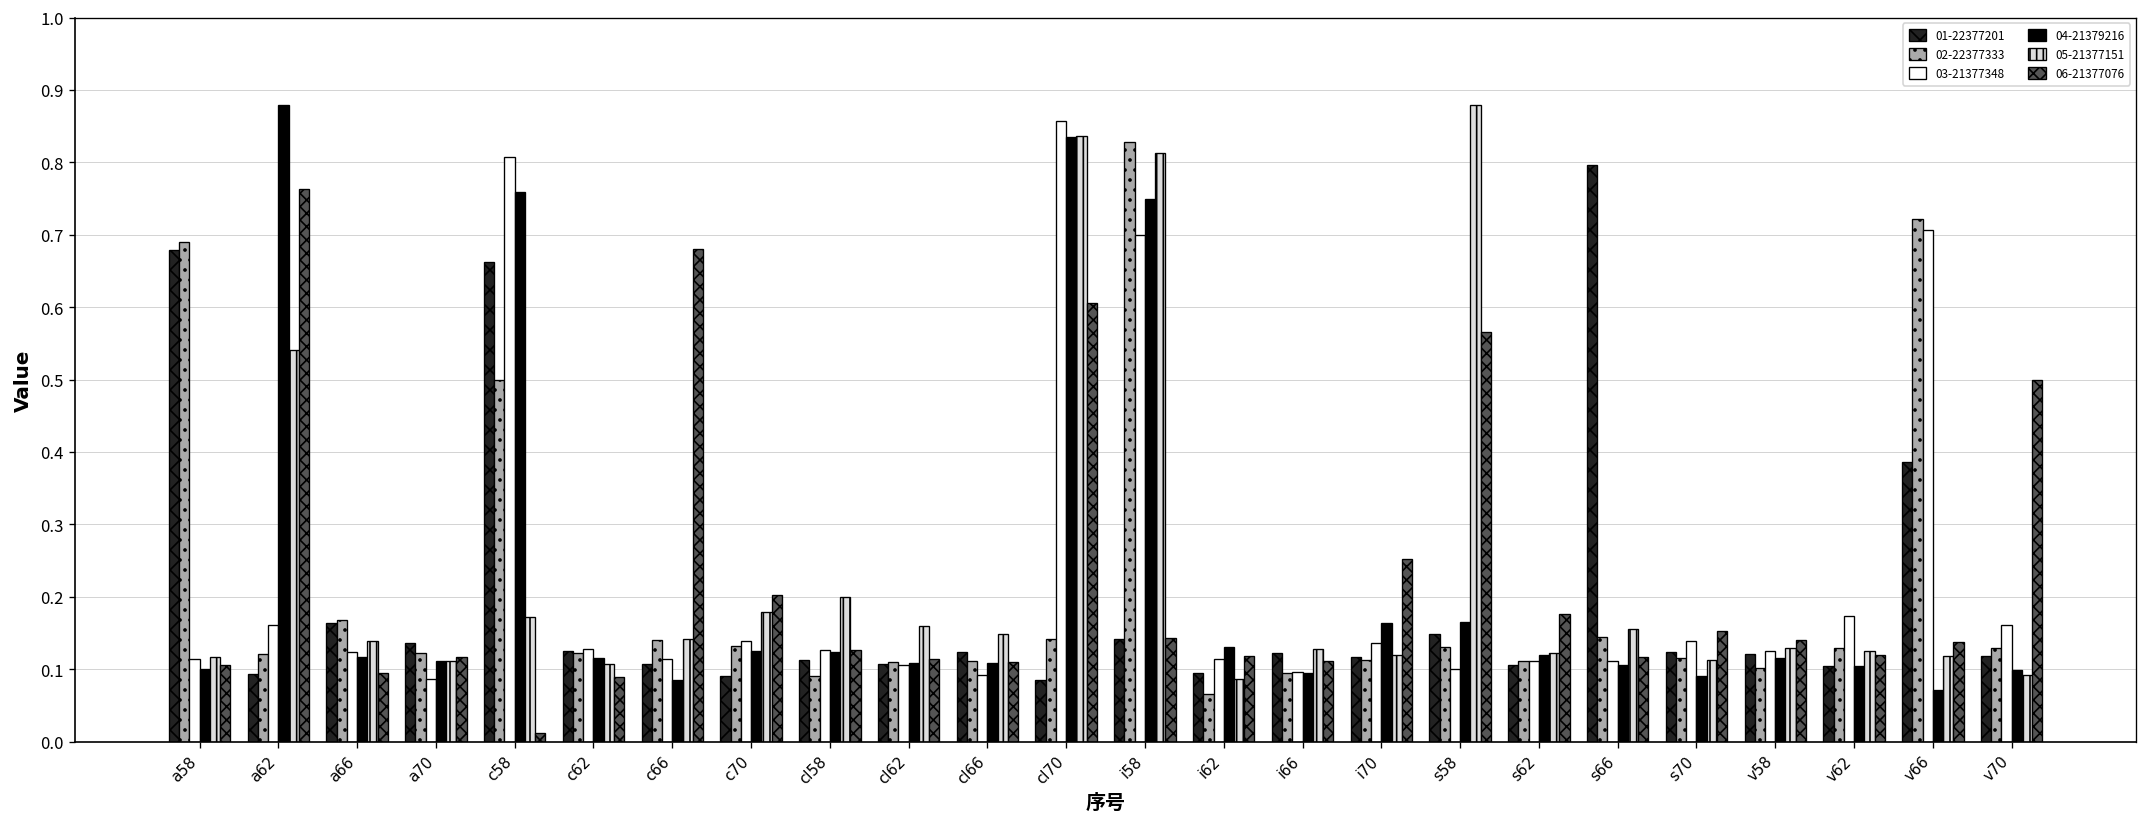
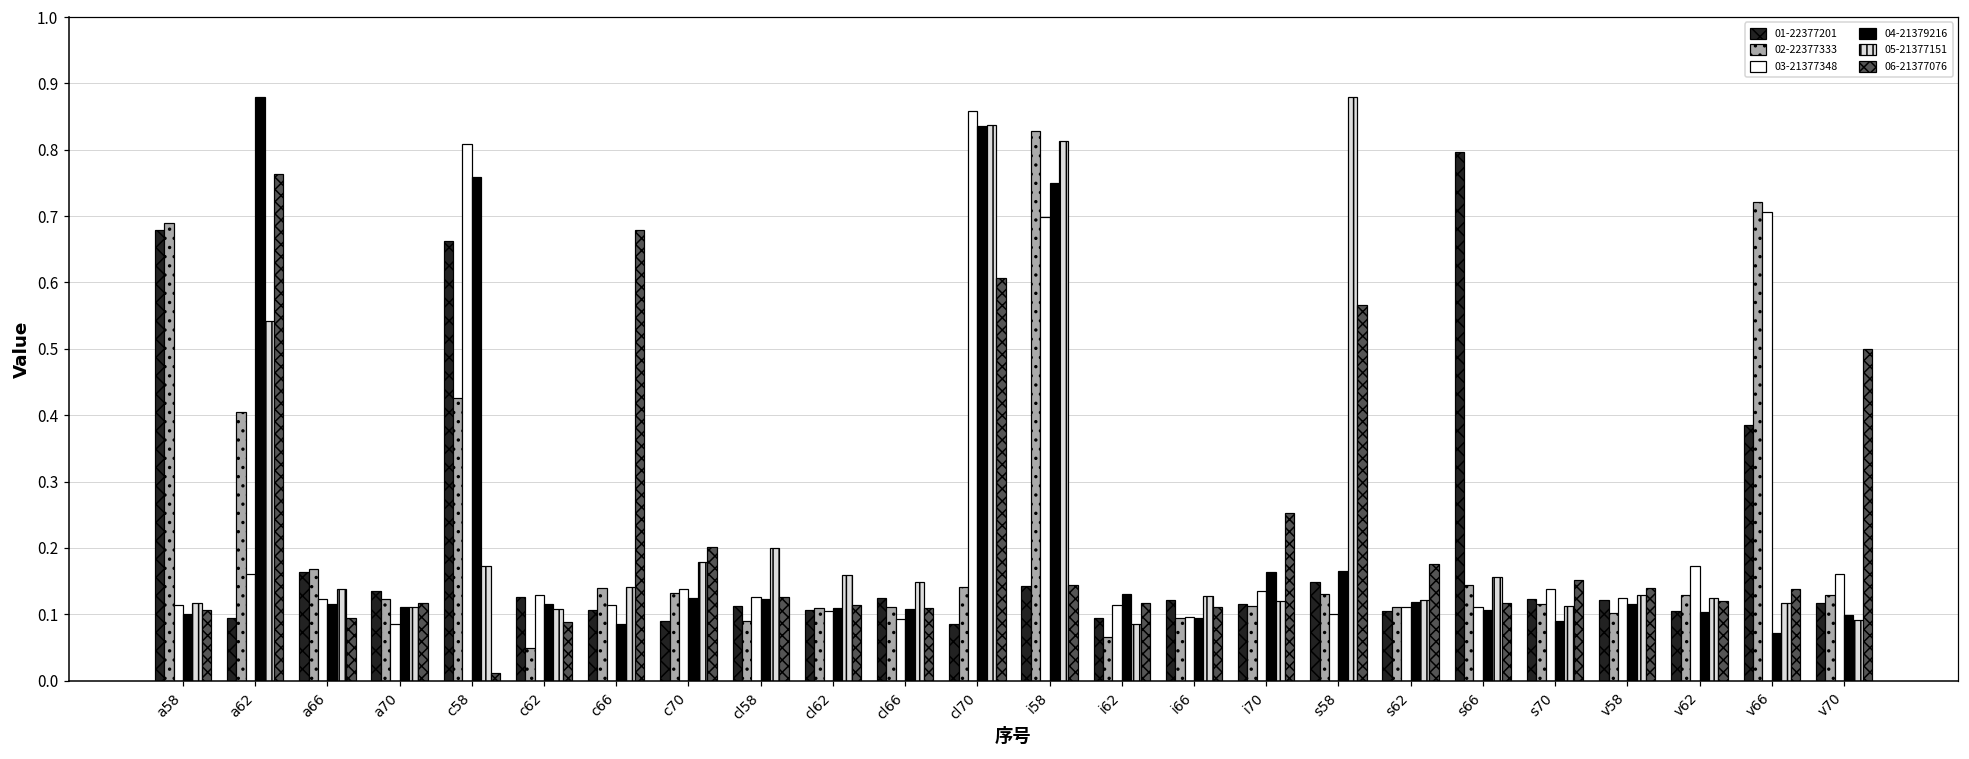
02-22377333, a62: 0.12 -> 0.40
02-22377333, c58: 0.50 -> 0.43
02-22377333, c62: 0.12 -> 0.05
